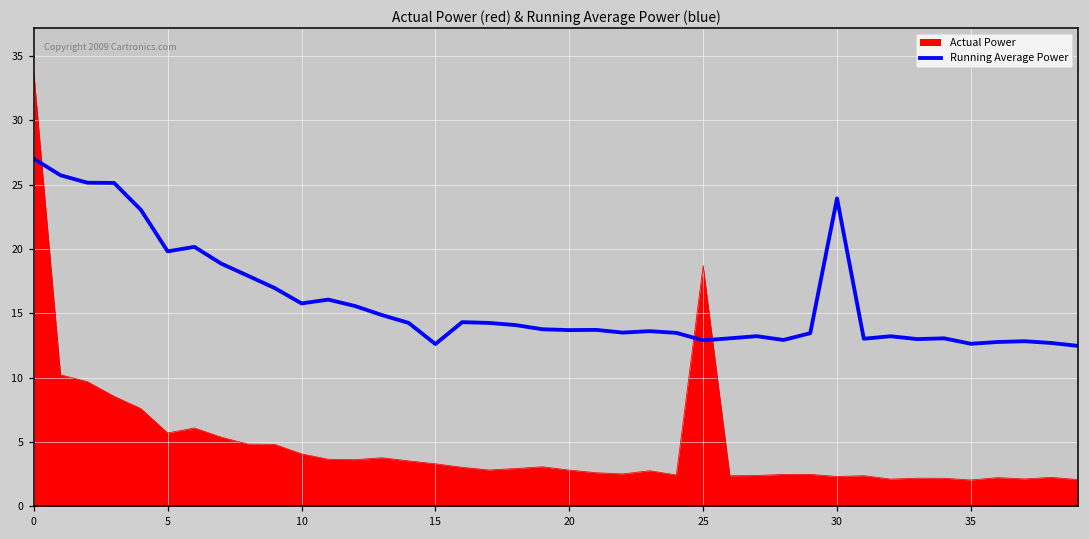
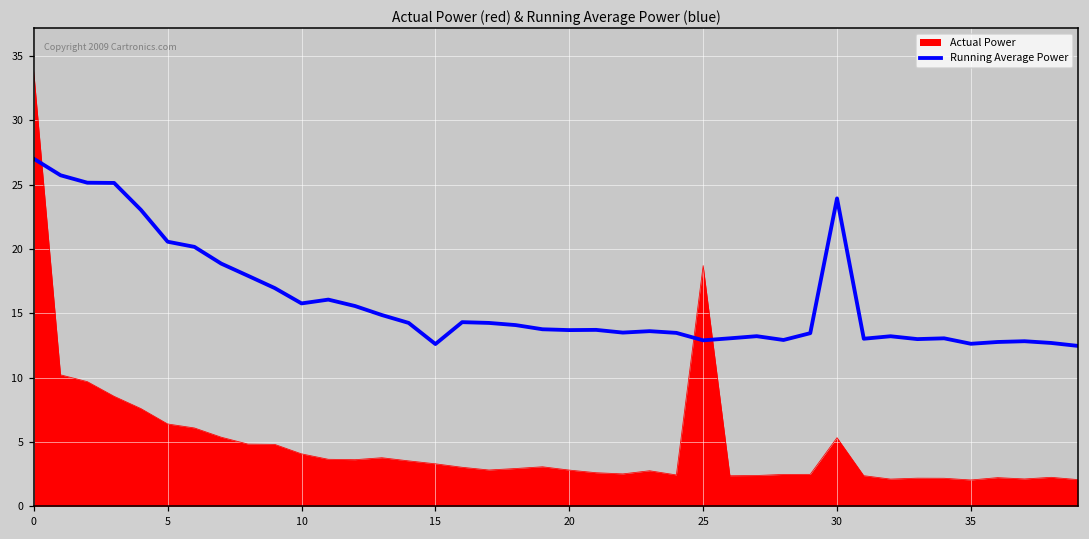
Actual Power, 5: 5.7 -> 6.4
Running Average Power, 5: 19.8 -> 20.6
Actual Power, 30: 2.3 -> 5.3
